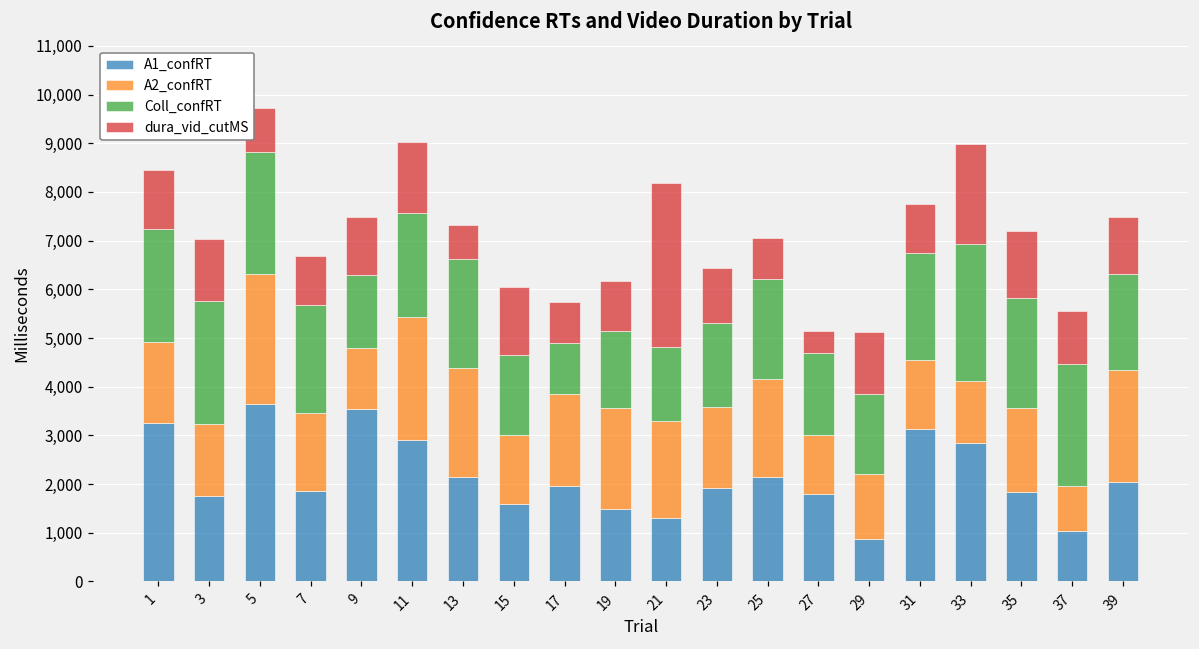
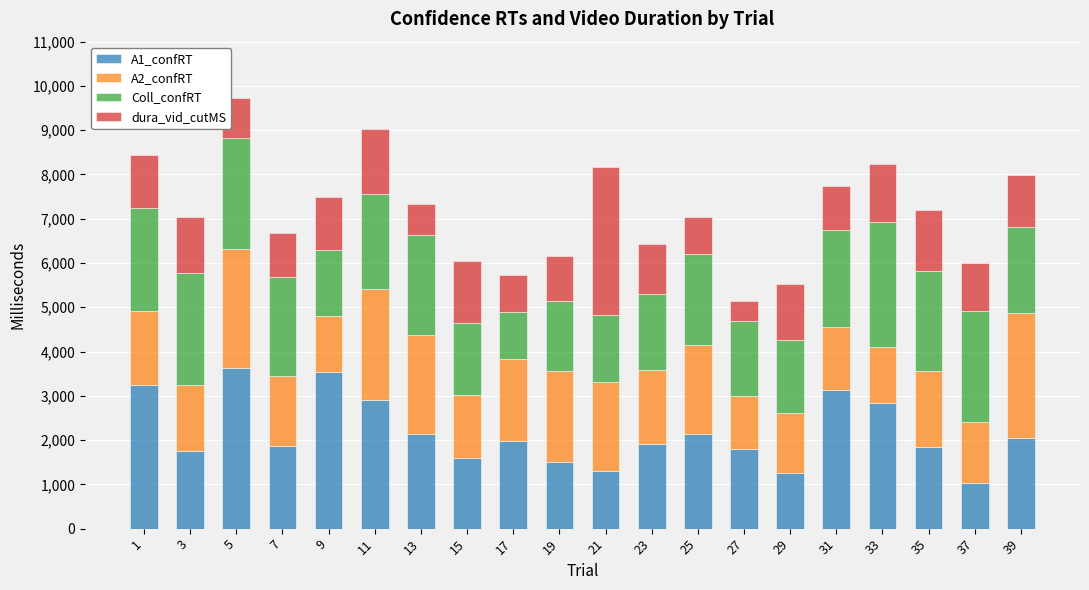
A1_confRT, 29: 900 -> 1,300
dura_vid_cutMS, 33: 2,100 -> 1,300
A2_confRT, 37: 900 -> 1,400
A2_confRT, 39: 2,300 -> 2,800
